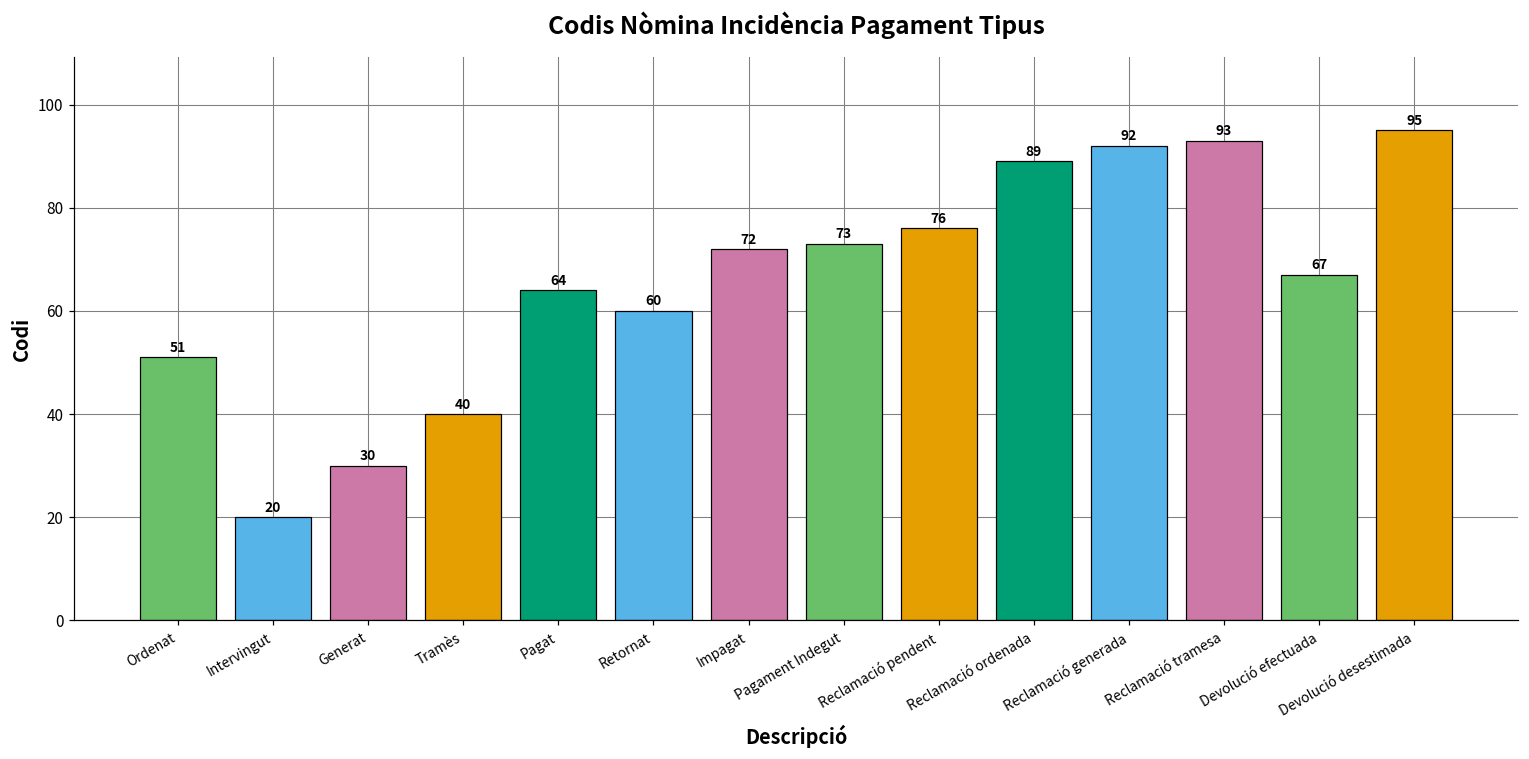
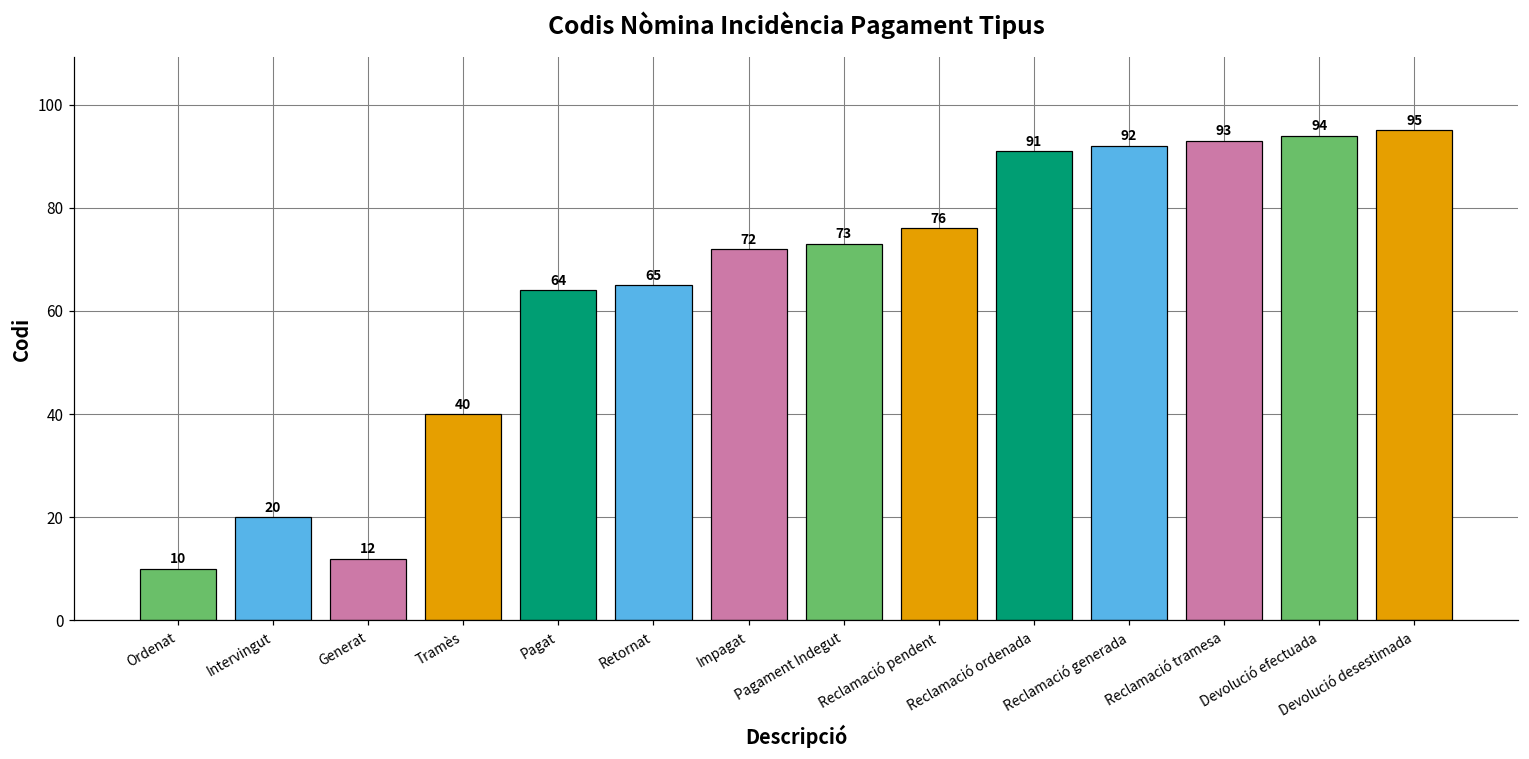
Ordenat: 51 -> 10
Generat: 30 -> 12
Retornat: 60 -> 65
Reclamació ordenada: 89 -> 91
Devolució efectuada: 67 -> 94
